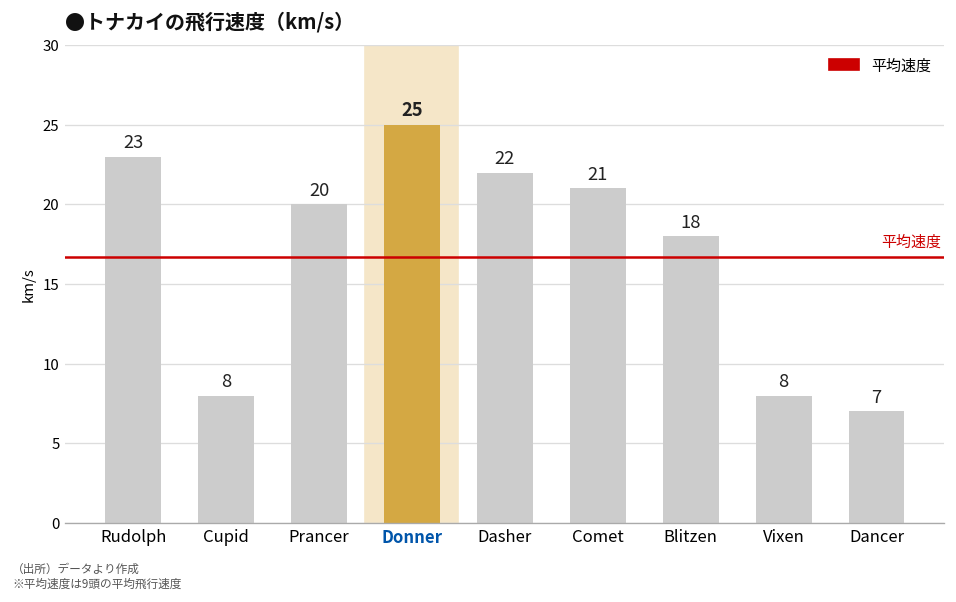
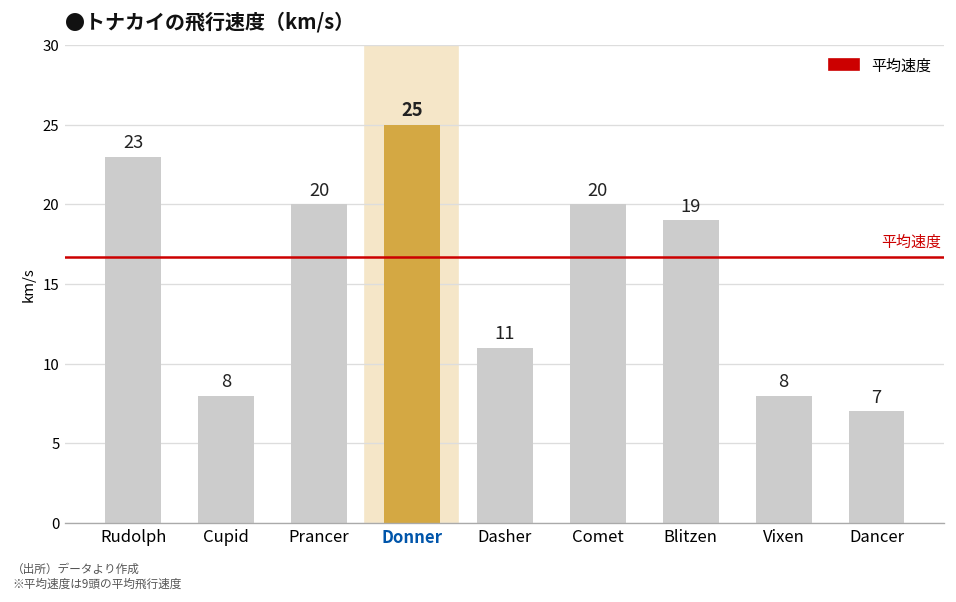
Dasher: 22 -> 11
Comet: 21 -> 20
Blitzen: 18 -> 19
